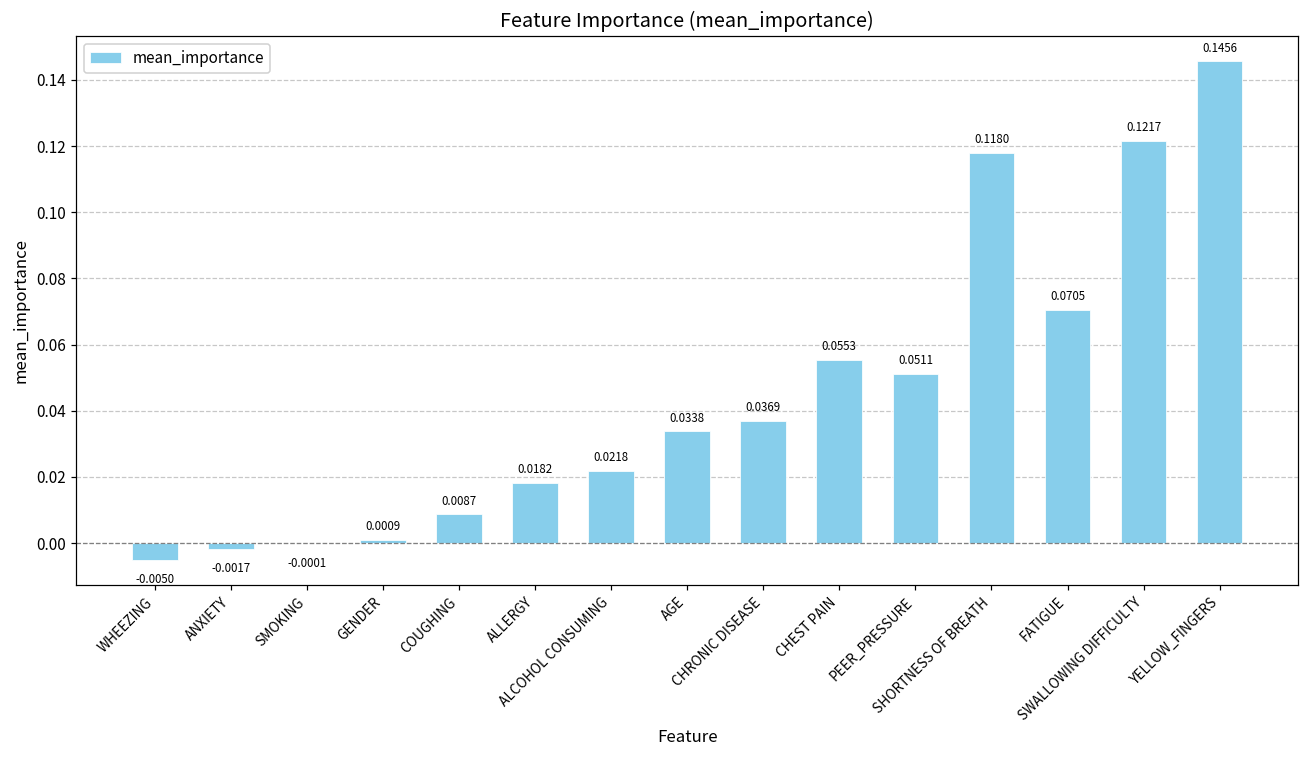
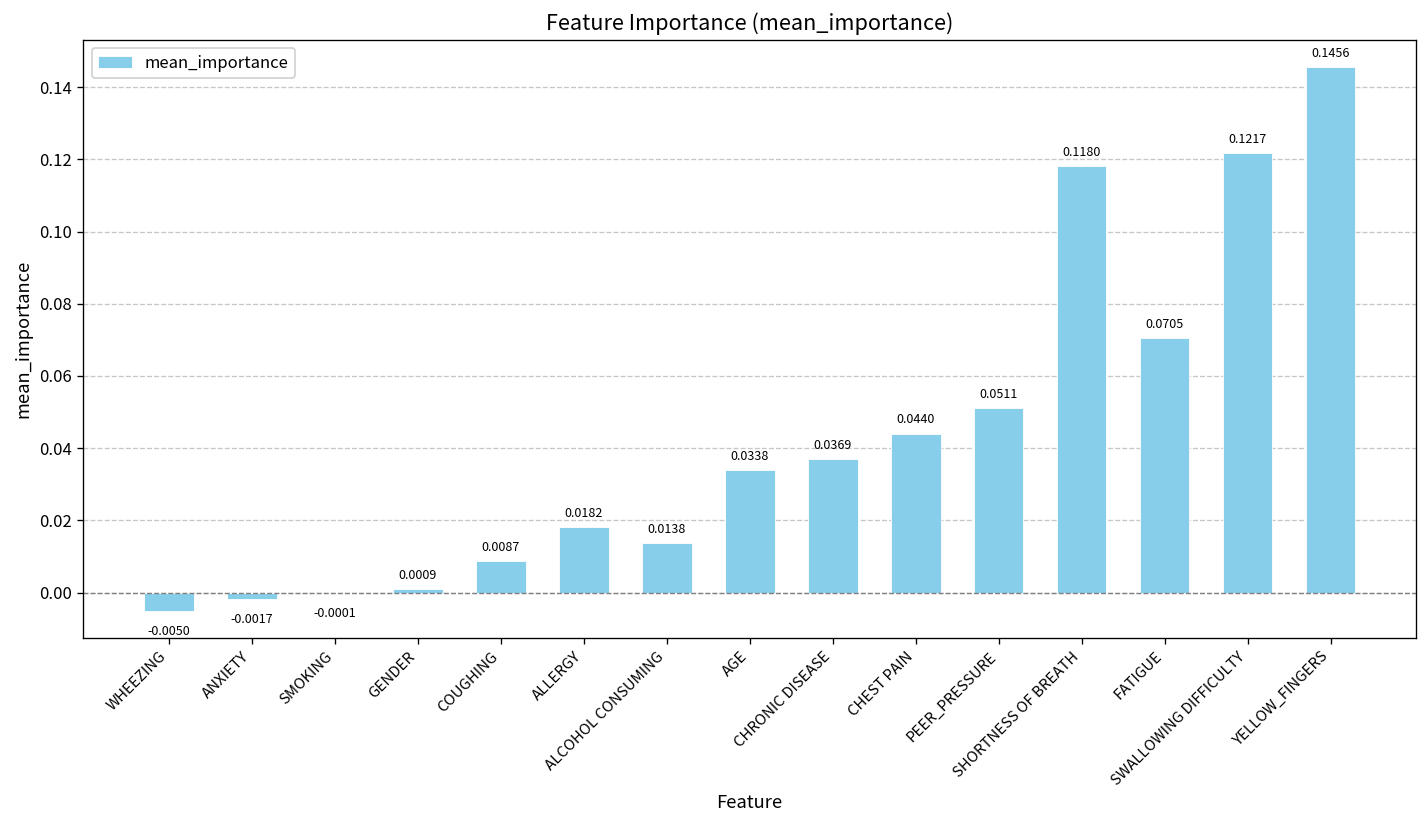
ALCOHOL CONSUMING: 0.0218 -> 0.0138
CHEST PAIN: 0.0553 -> 0.0440
